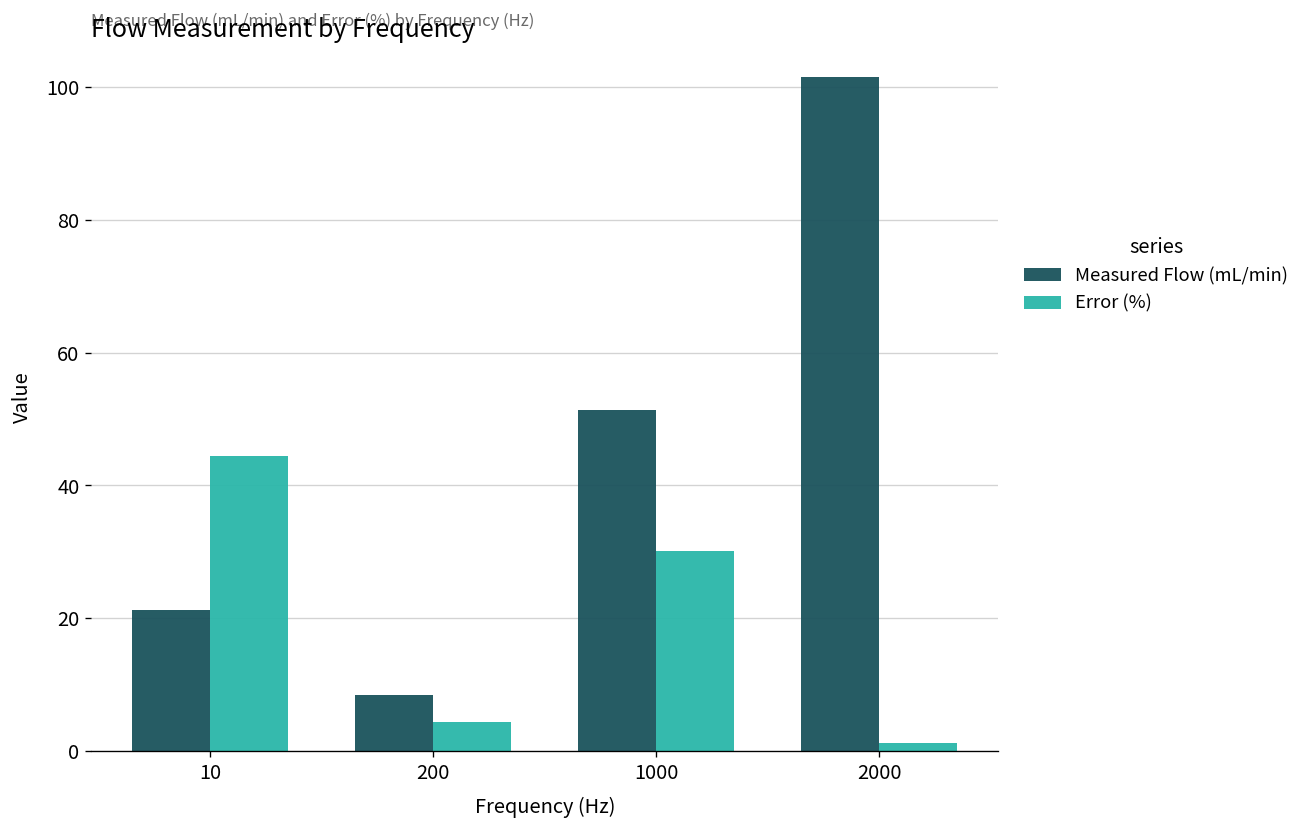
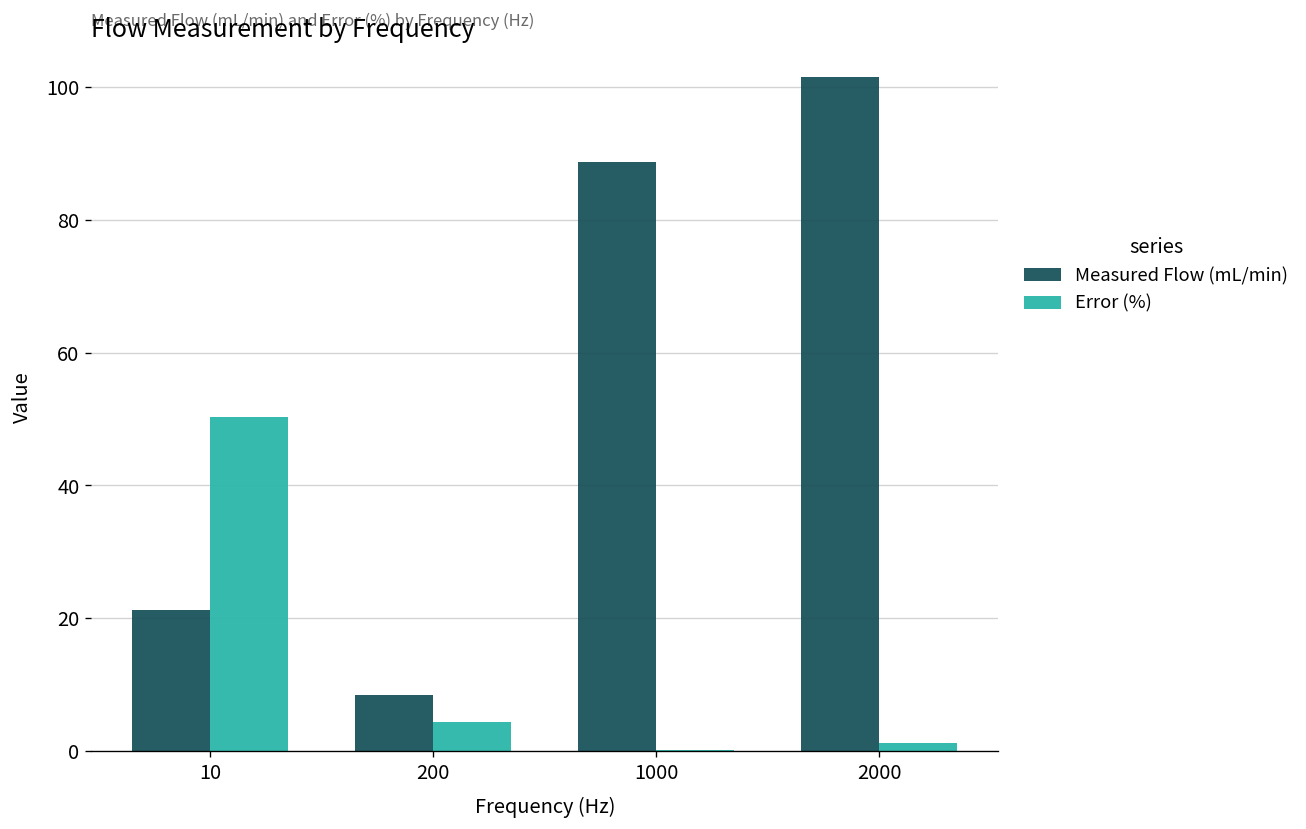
Error (%), 10: 44 -> 50
Measured Flow (mL/min), 1000: 51 -> 89
Error (%), 1000: 30 -> 0
